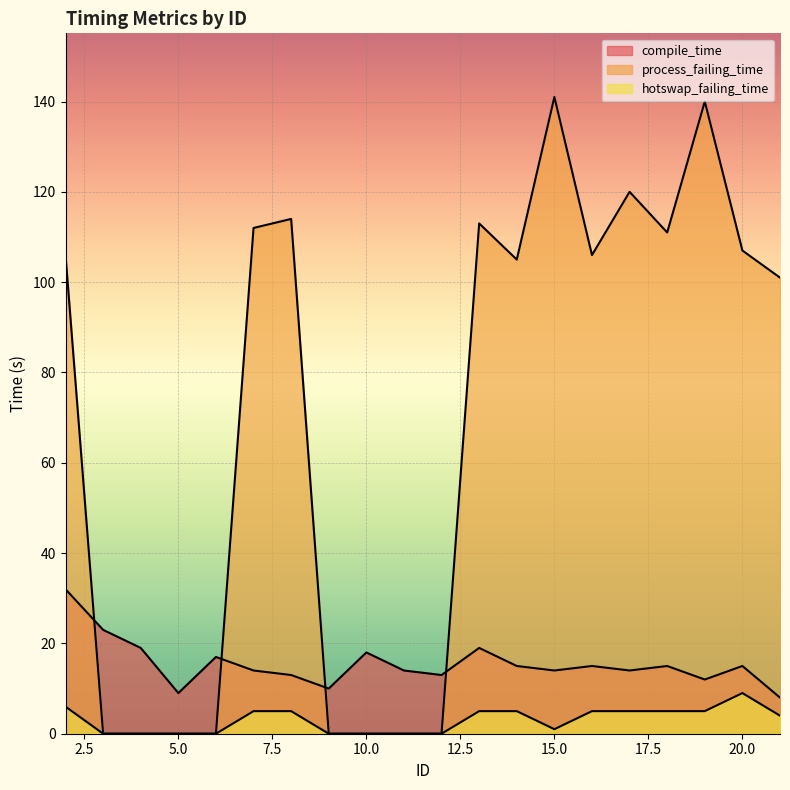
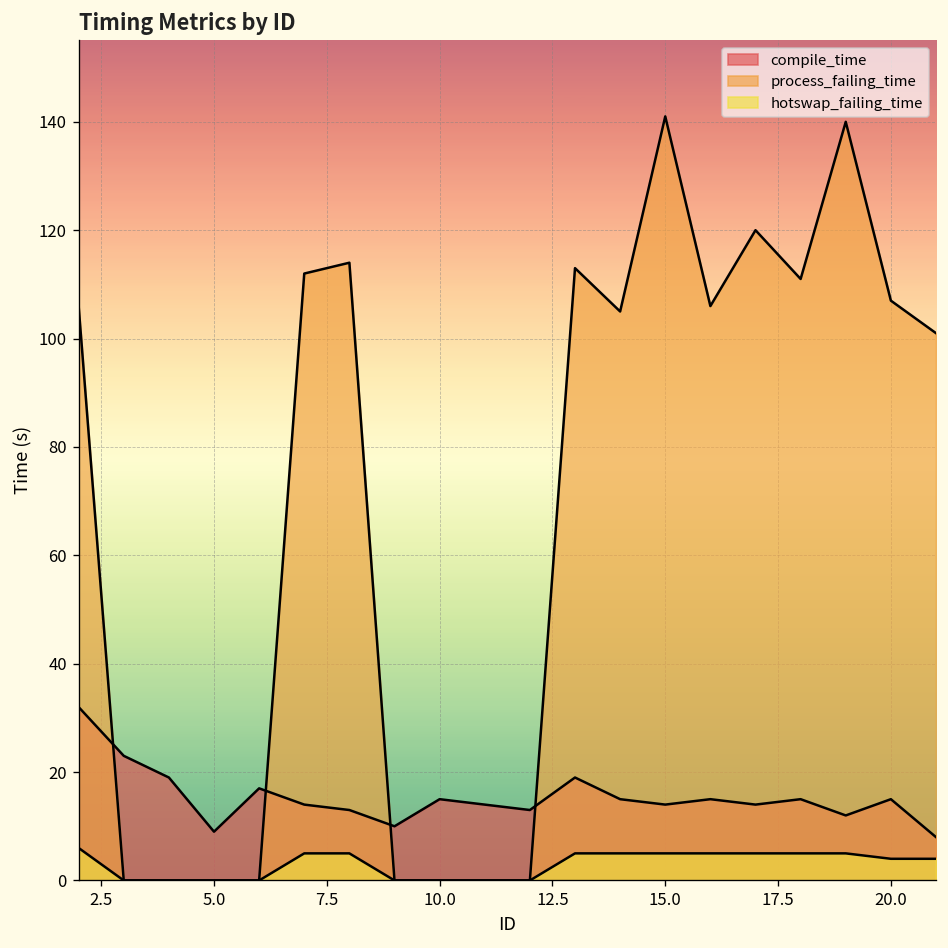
compile_time, 10.0: 18 -> 15
hotswap_failing_time, 15.0: 1 -> 5
hotswap_failing_time, 20.0: 9 -> 4
